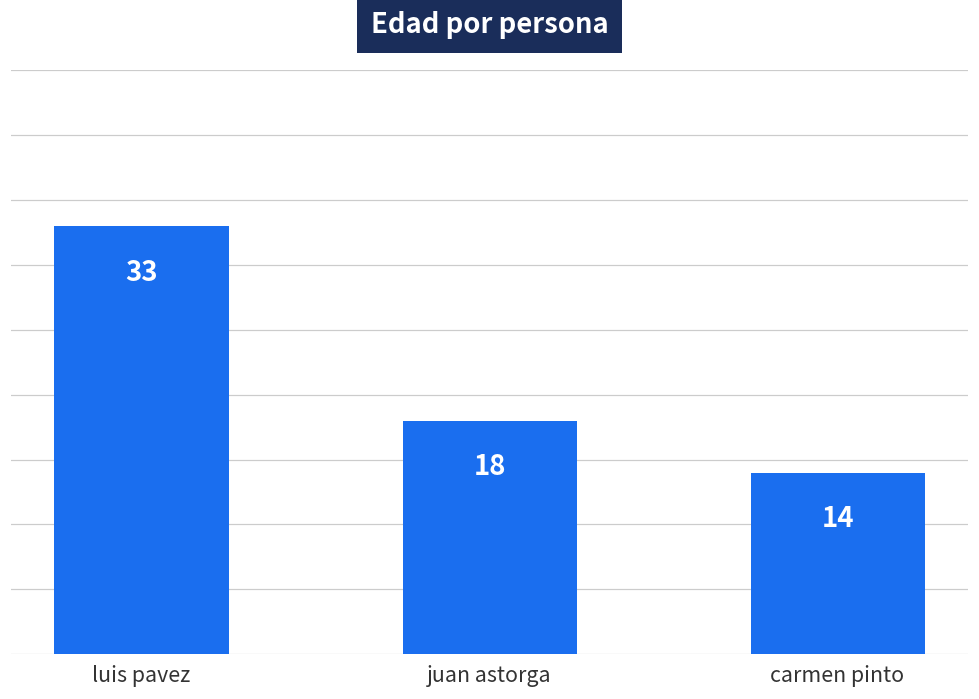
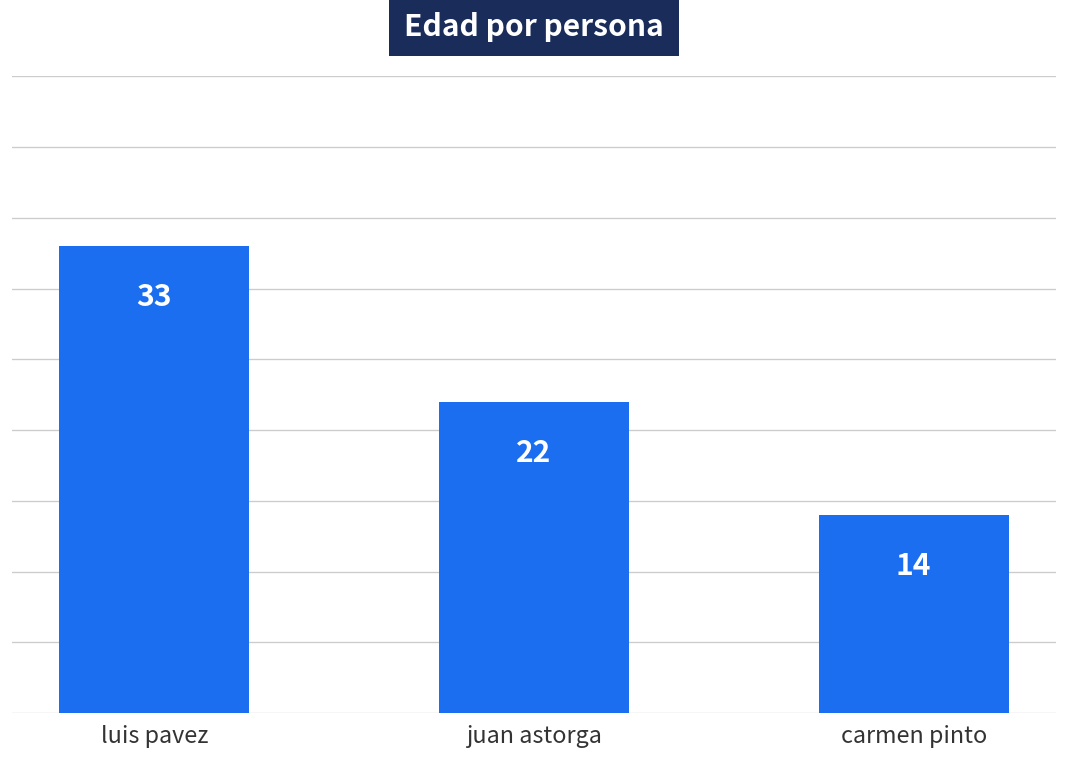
juan astorga: 18 -> 22
